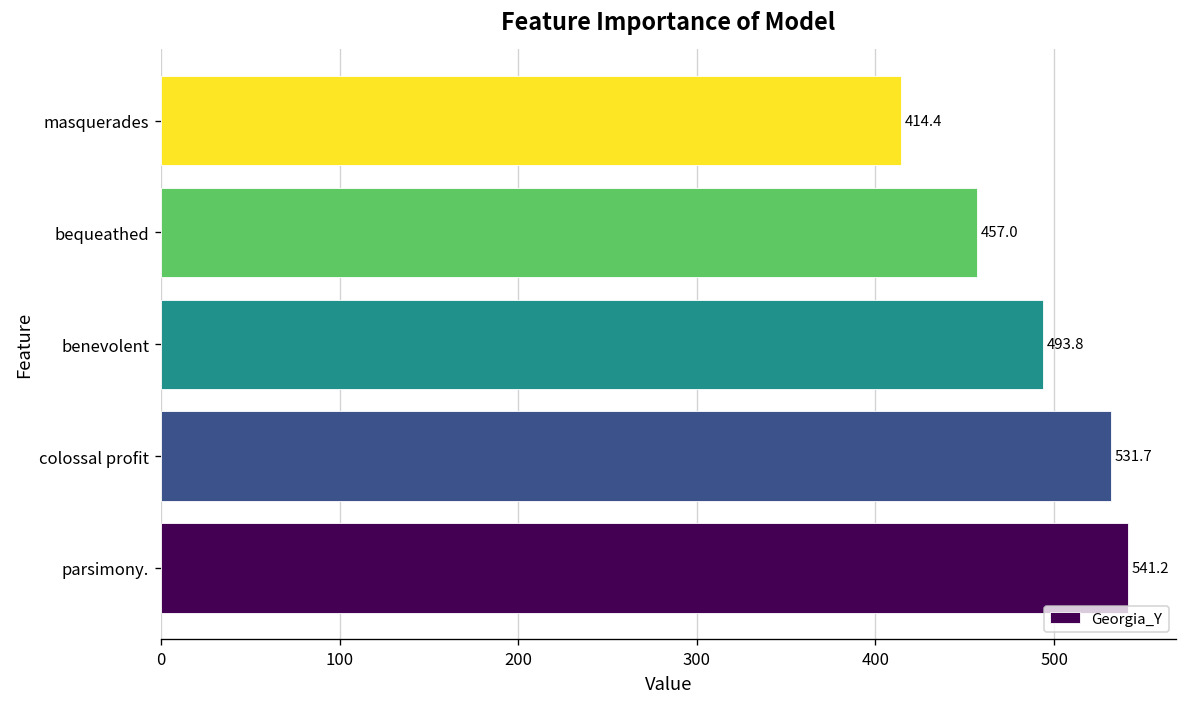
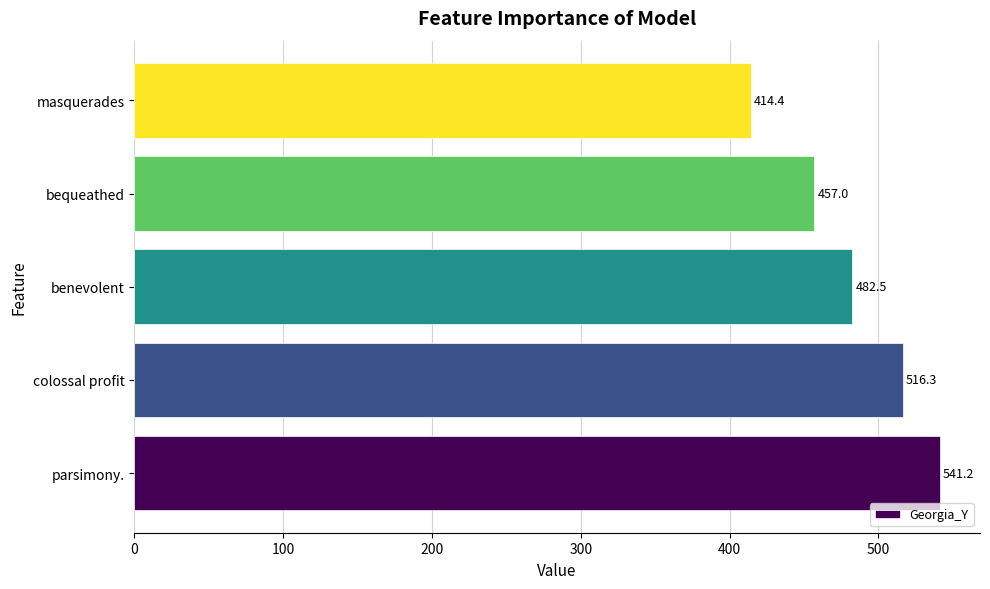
benevolent: 493.8 -> 482.5
colossal profit: 531.7 -> 516.3
